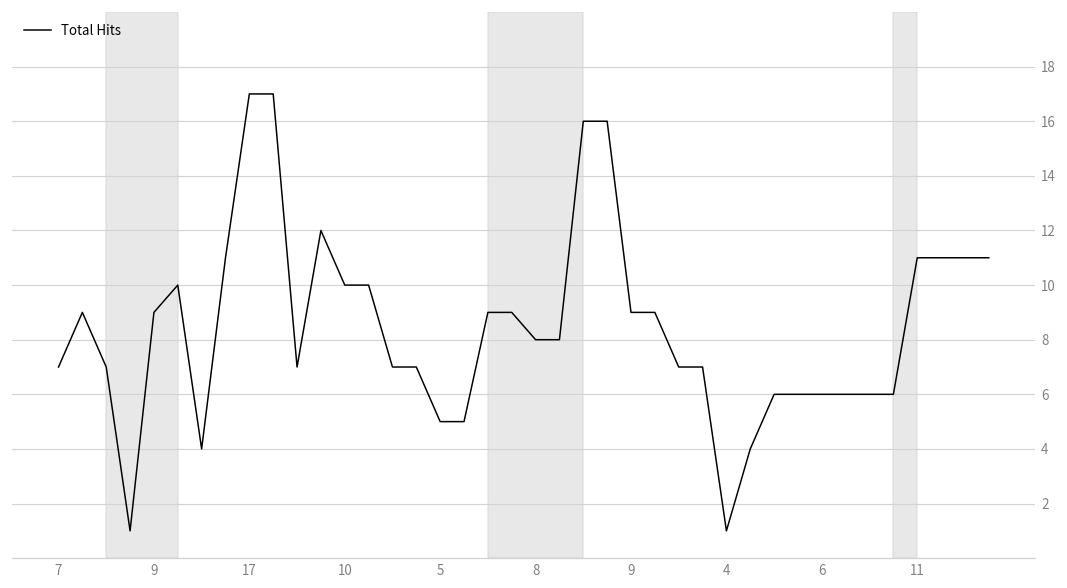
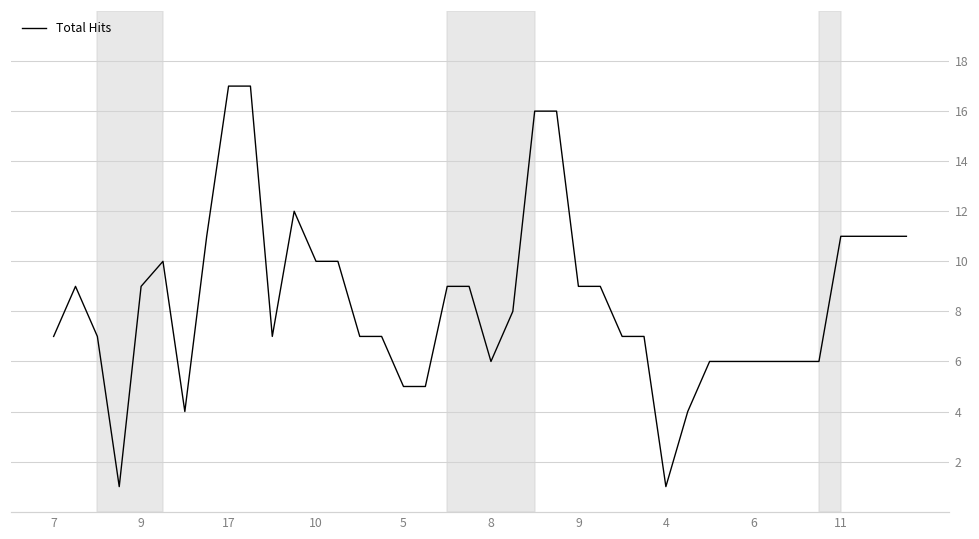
8: 8 -> 6
